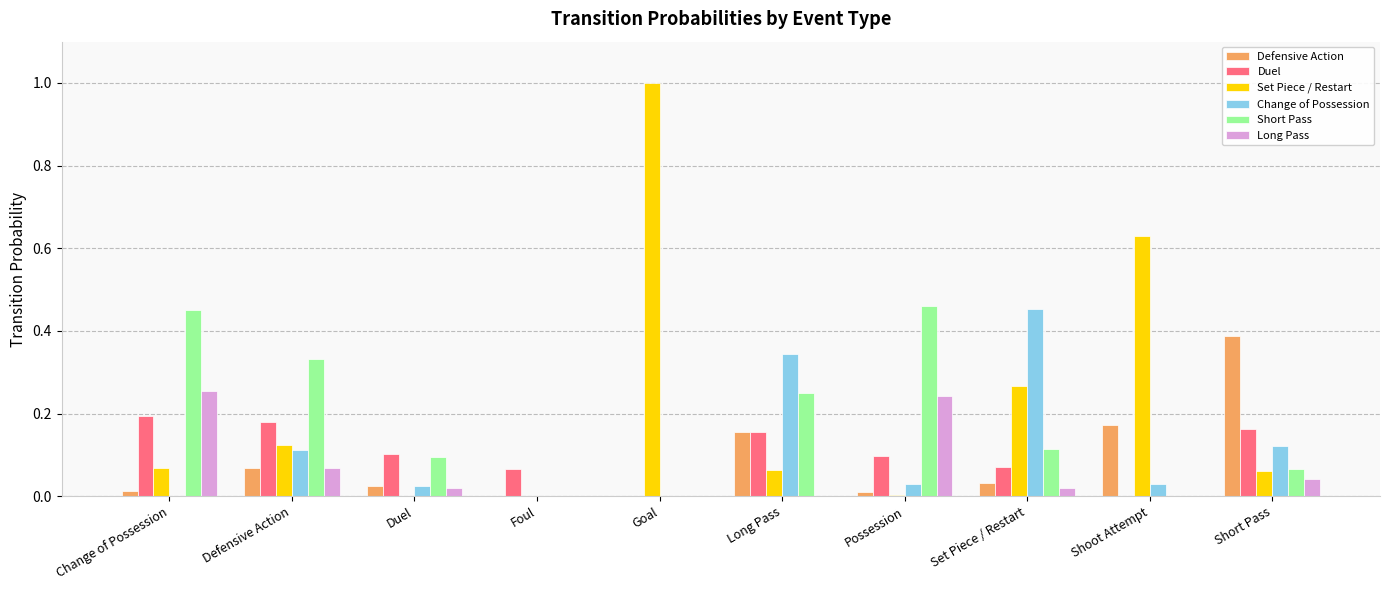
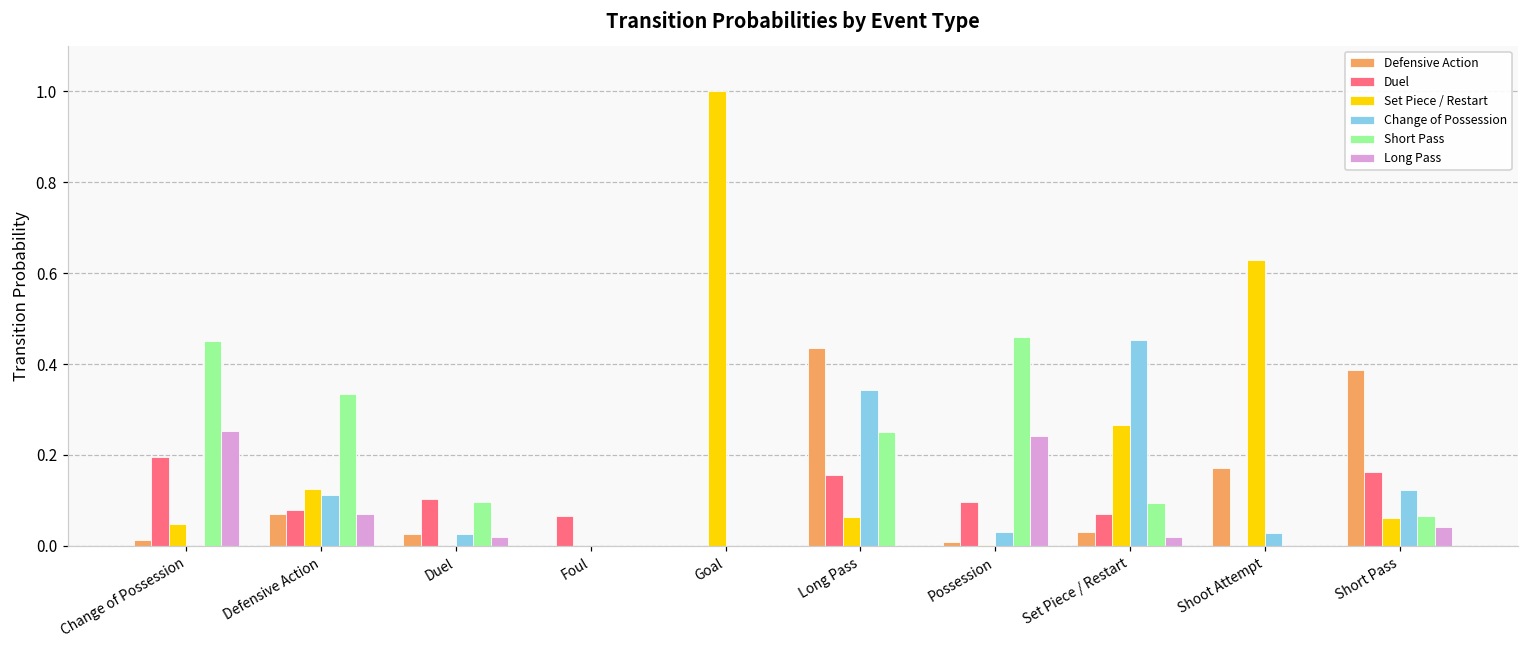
Set Piece / Restart, Change of Possession: 0.07 -> 0.05
Duel, Defensive Action: 0.18 -> 0.08
Defensive Action, Long Pass: 0.16 -> 0.43
Short Pass, Set Piece / Restart: 0.11 -> 0.09
